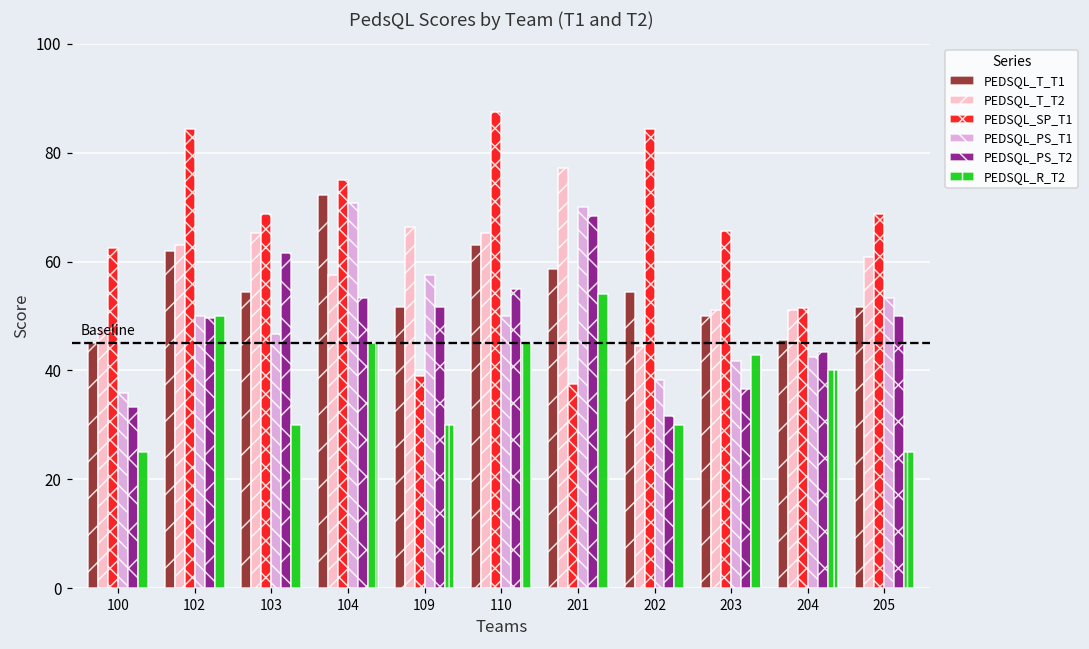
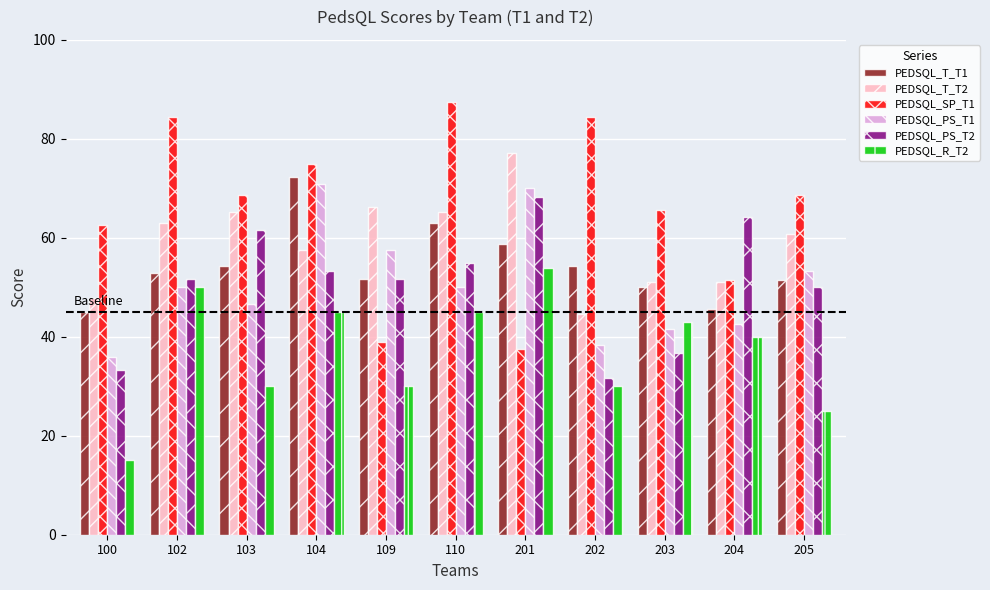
PEDSQL_R_T2, 100: 25 -> 15
PEDSQL_T_T1, 102: 62 -> 53
PEDSQL_PS_T2, 102: 50 -> 52
PEDSQL_PS_T2, 204: 43 -> 64
